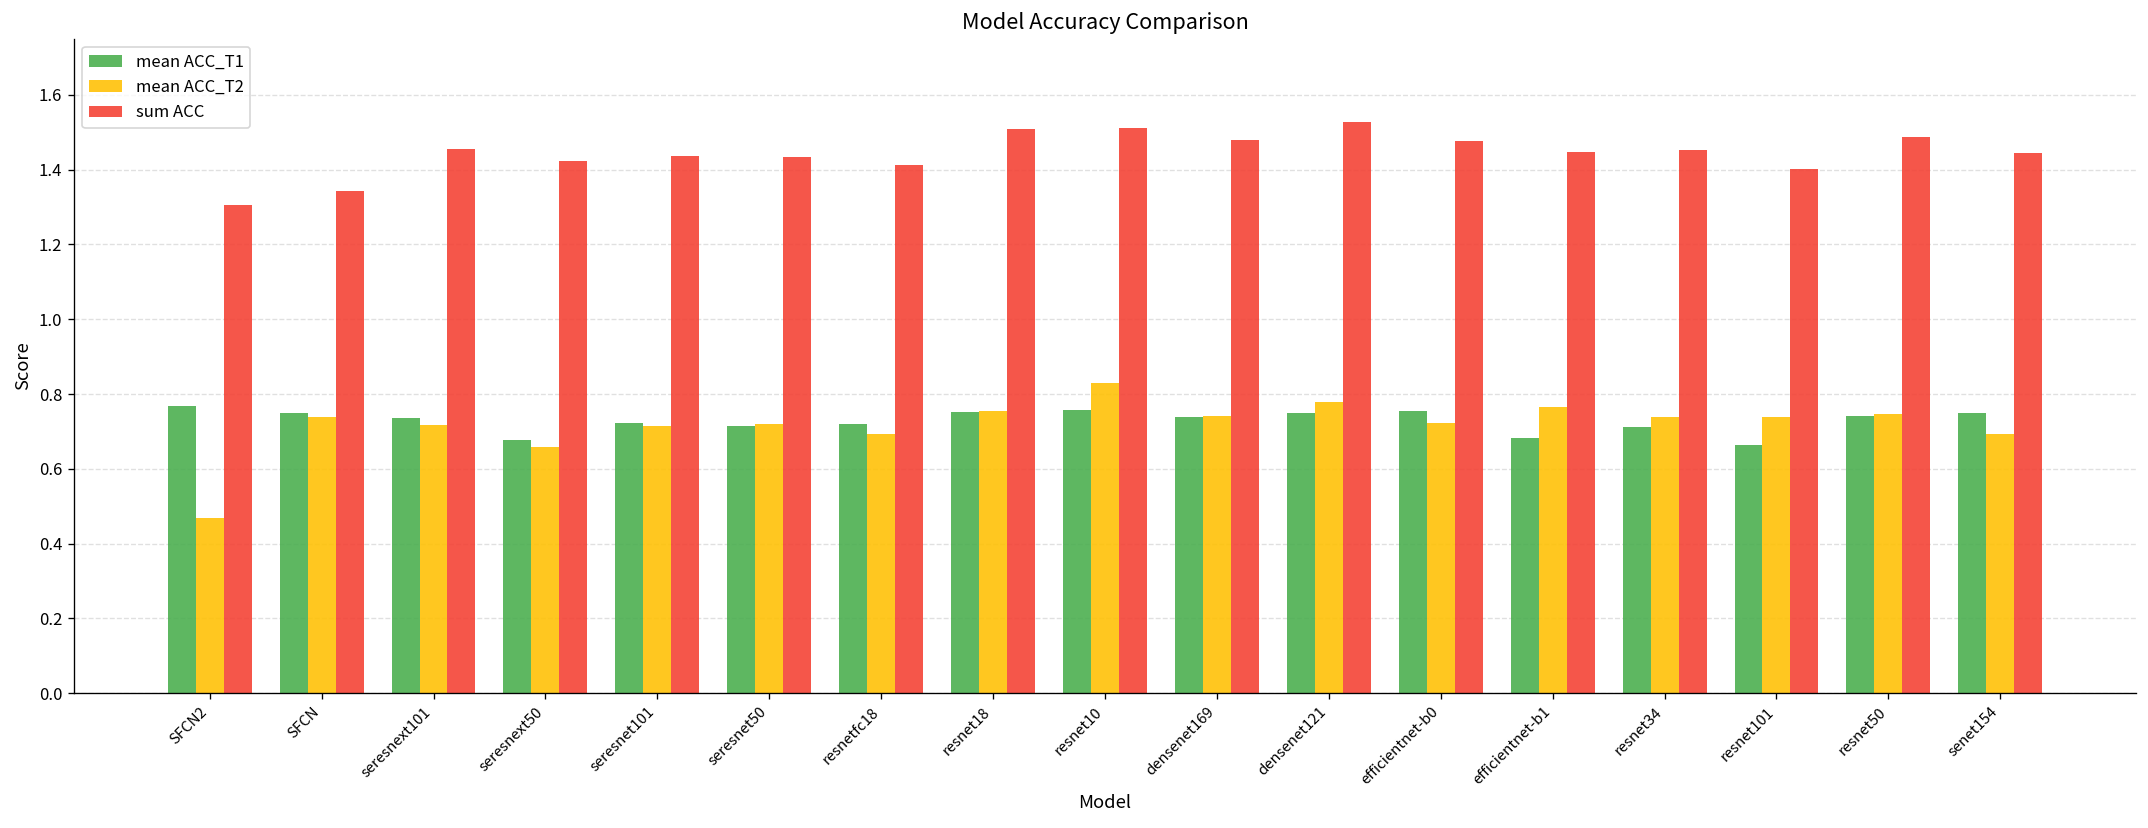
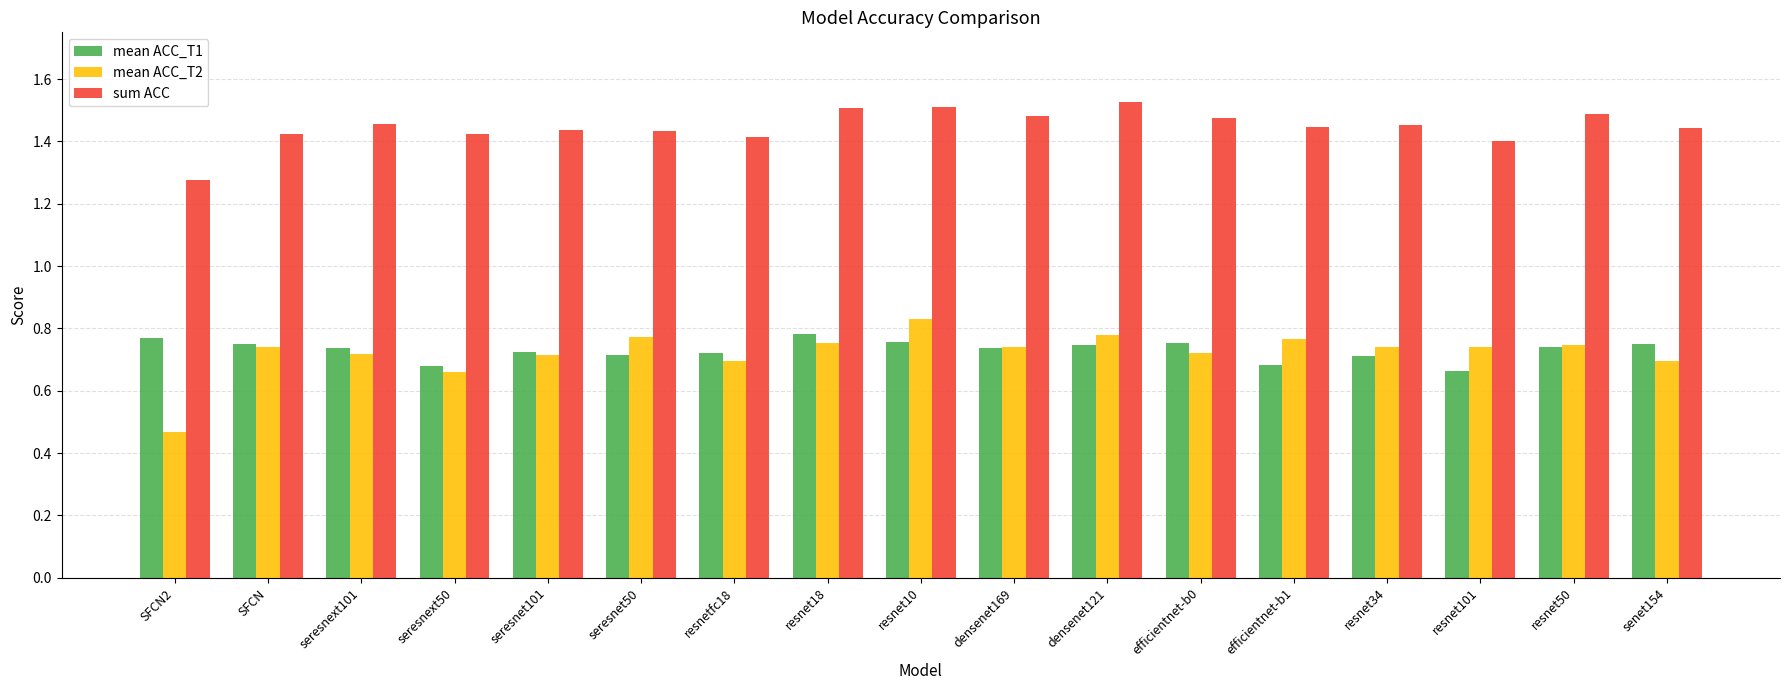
sum ACC, SFCN2: 1.30 -> 1.28
sum ACC, SFCN: 1.34 -> 1.42
mean ACC_T2, seresnet50: 0.72 -> 0.77
mean ACC_T1, resnet18: 0.75 -> 0.78
